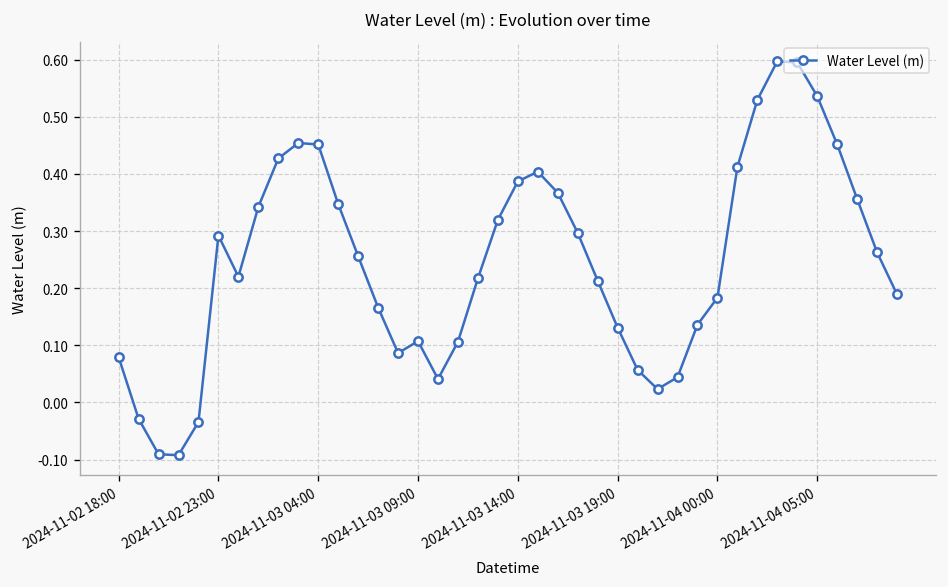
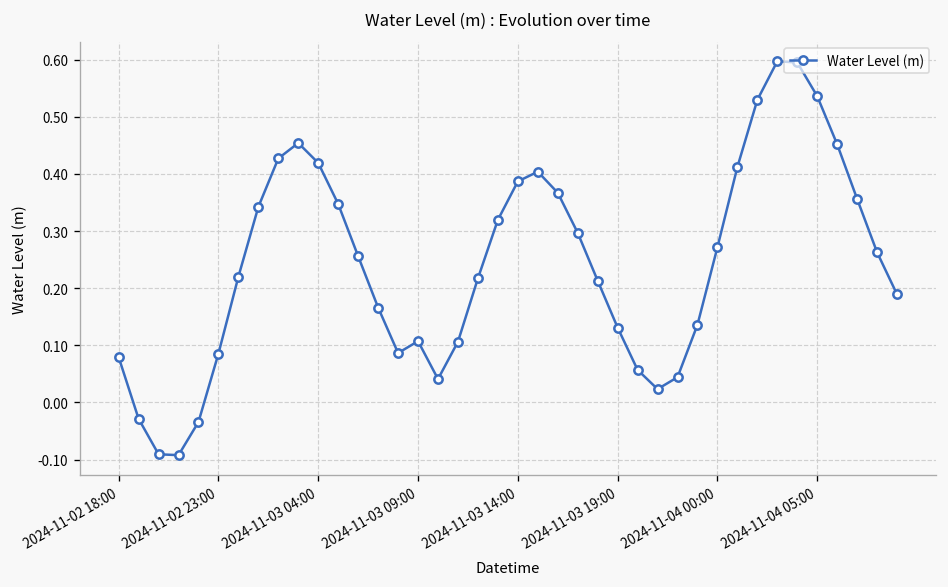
2024-11-02 23:00: 0.29 -> 0.09
2024-11-03 04:00: 0.45 -> 0.42
2024-11-04 00:00: 0.18 -> 0.27
